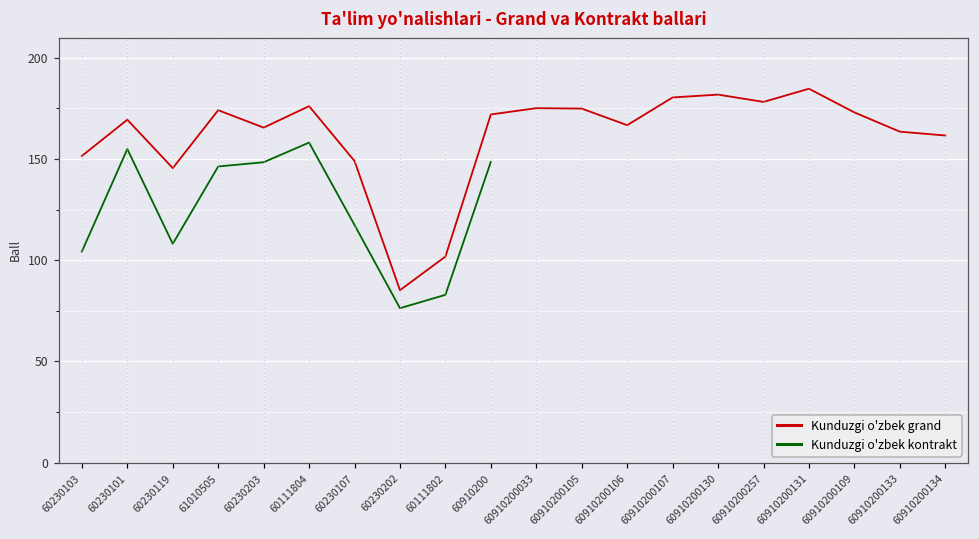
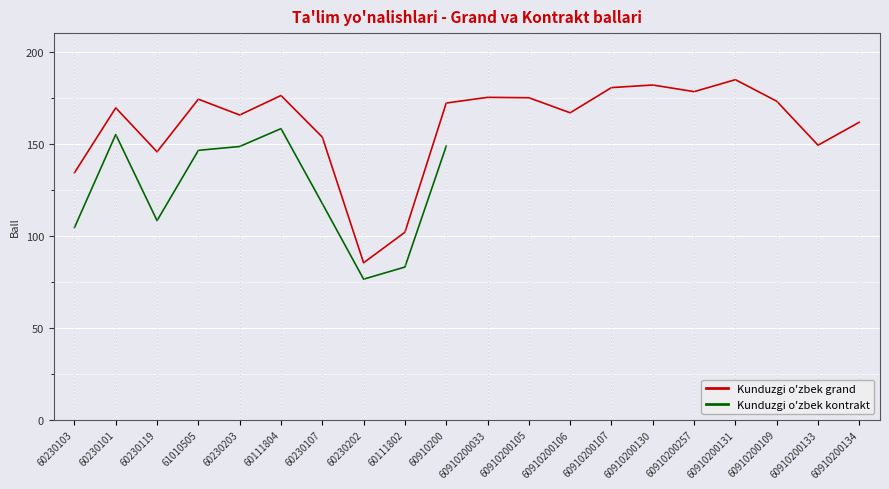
Kunduzgi o'zbek grand, 60230103: 152 -> 134
Kunduzgi o'zbek grand, 60230107: 149 -> 154
Kunduzgi o'zbek grand, 60910200133: 164 -> 149
